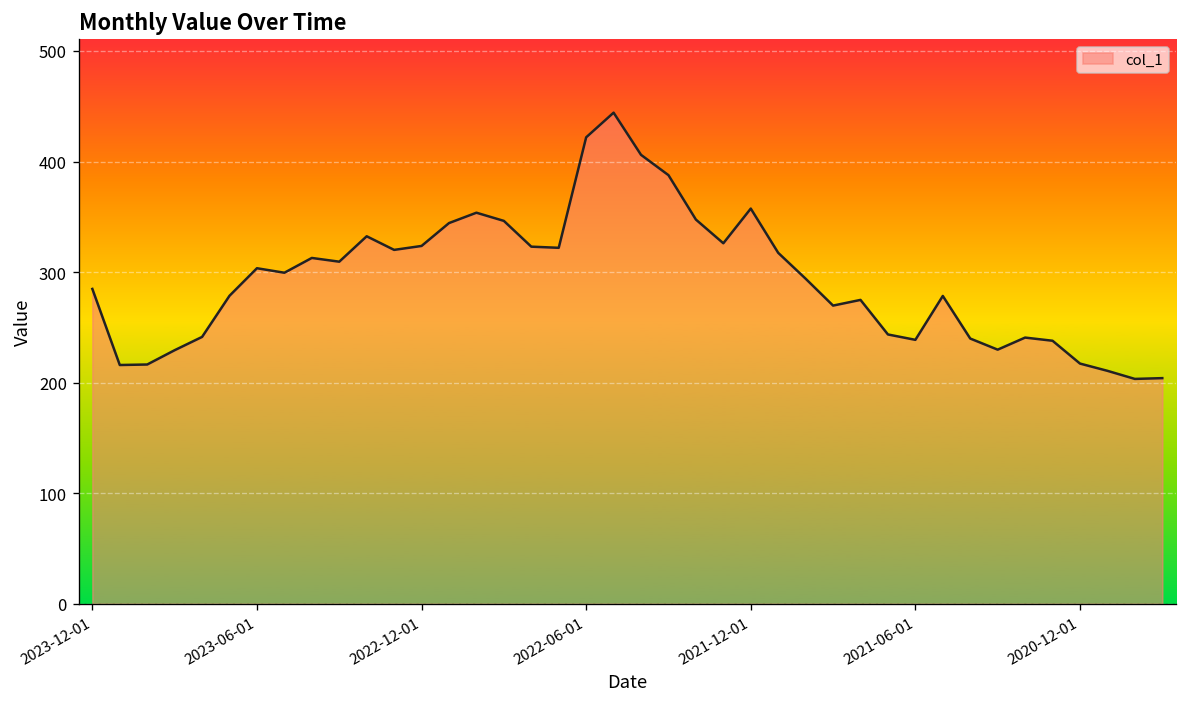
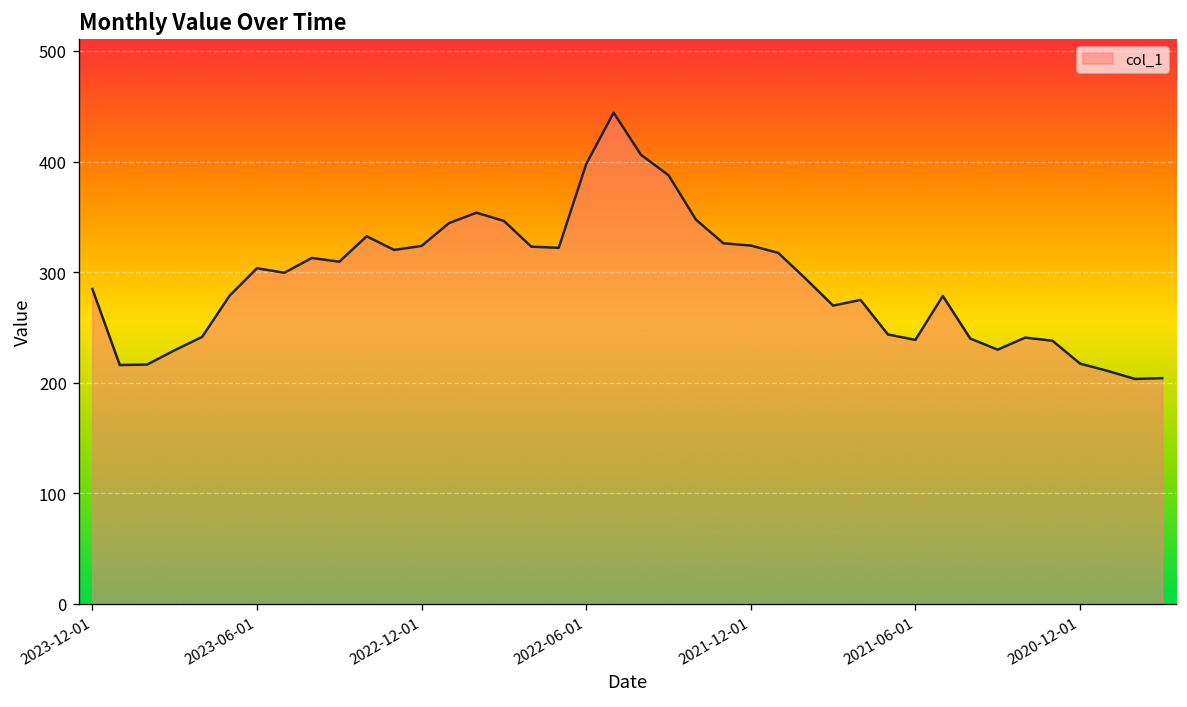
2022-06-01: 420 -> 400
2021-12-01: 360 -> 320
